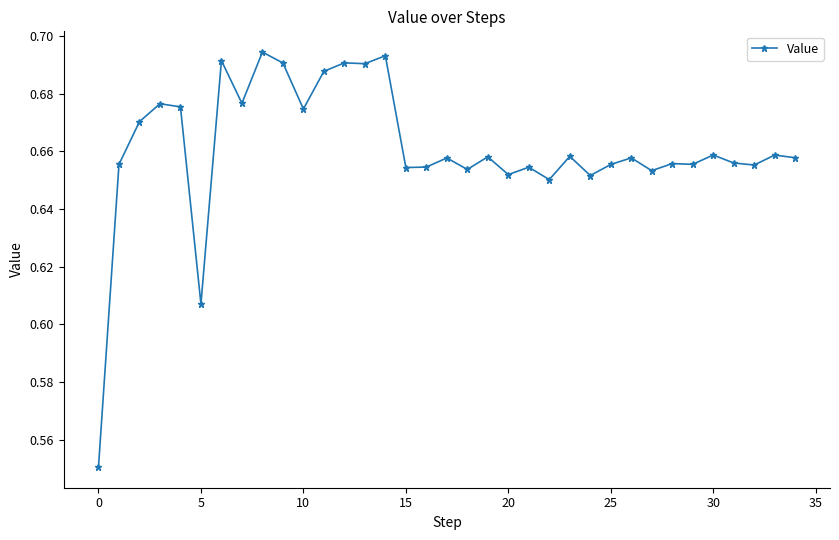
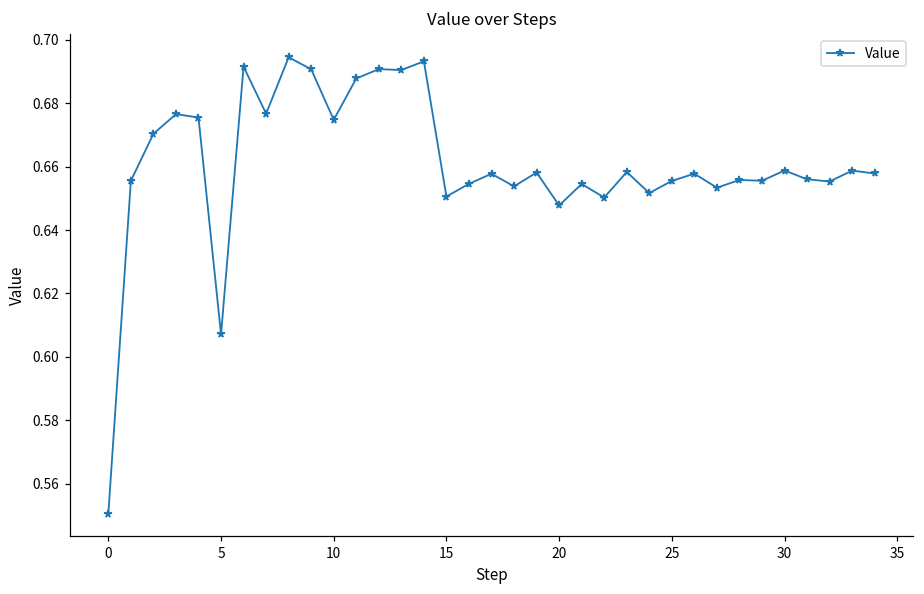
15: 0.654 -> 0.651
20: 0.652 -> 0.648
